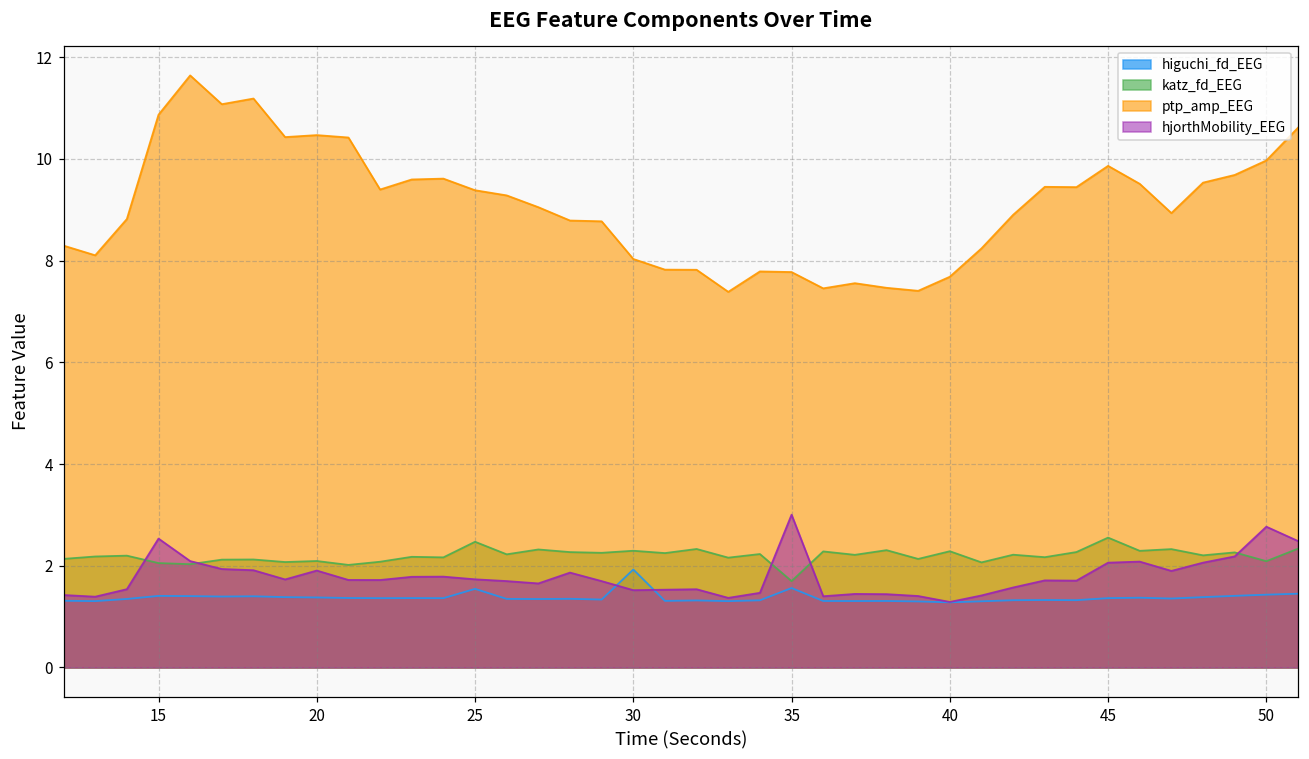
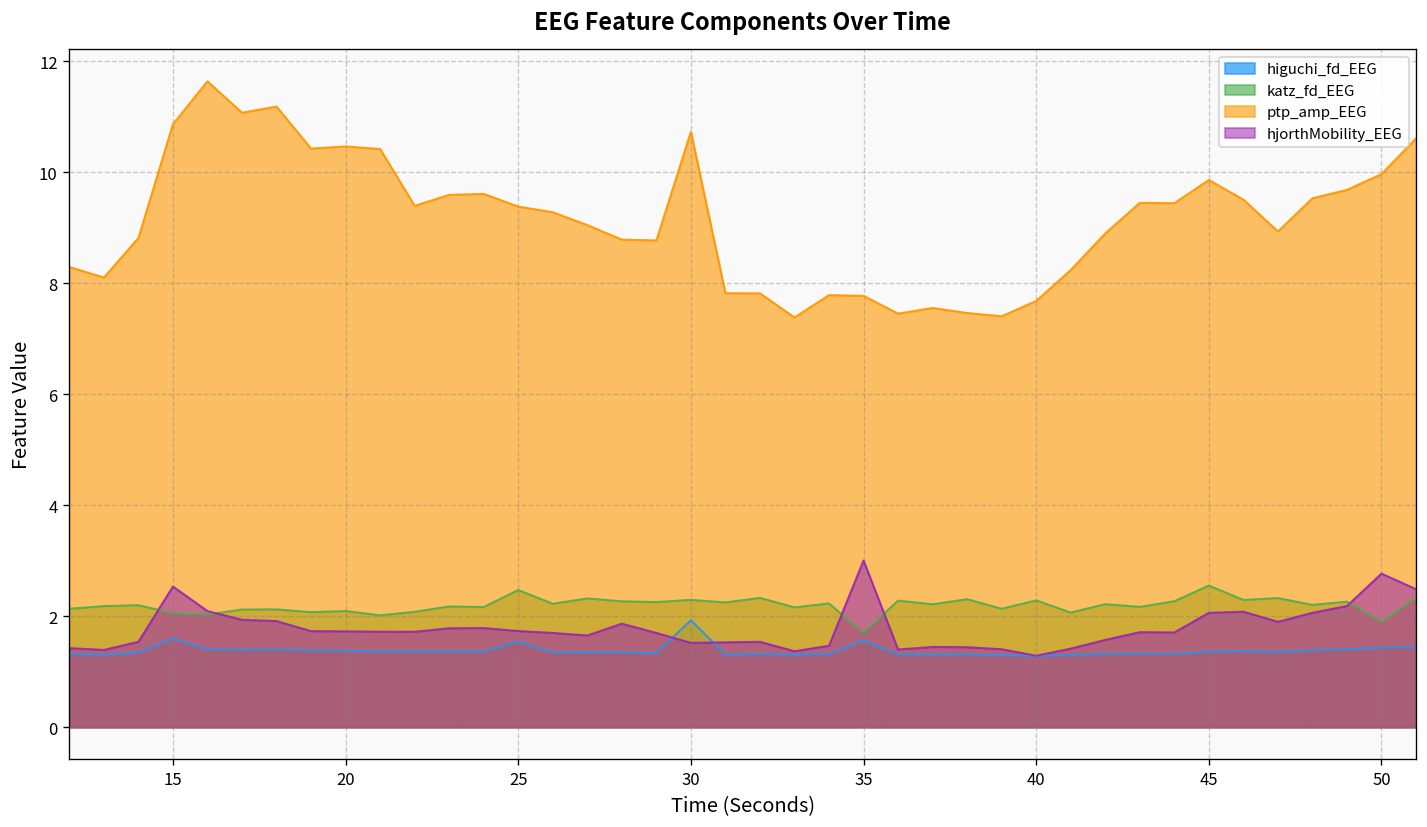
higuchi_fd_EEG, 15: 1.4 -> 1.6
hjorthMobility_EEG, 20: 1.9 -> 1.7
ptp_amp_EEG, 30: 8.0 -> 10.7
katz_fd_EEG, 50: 2.1 -> 1.9
